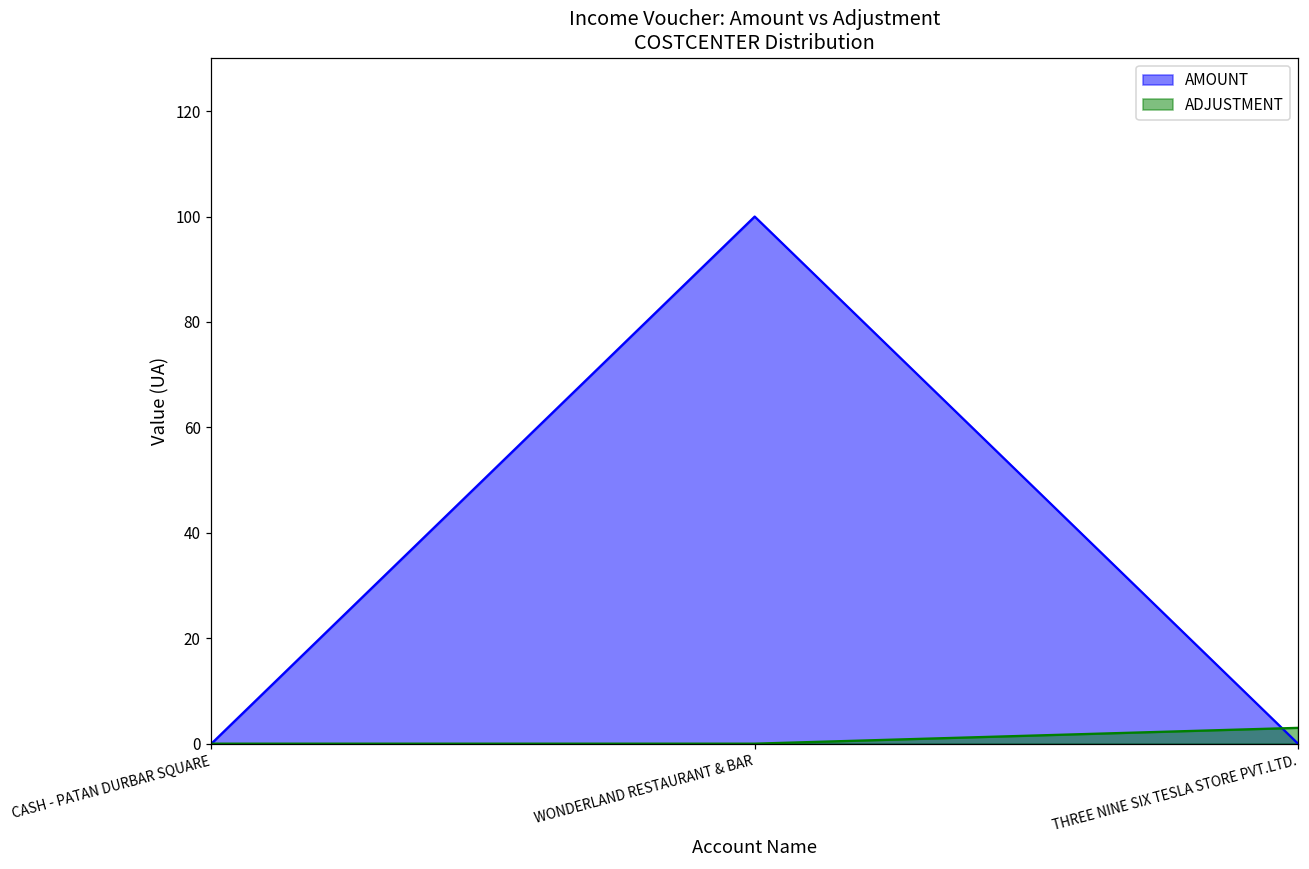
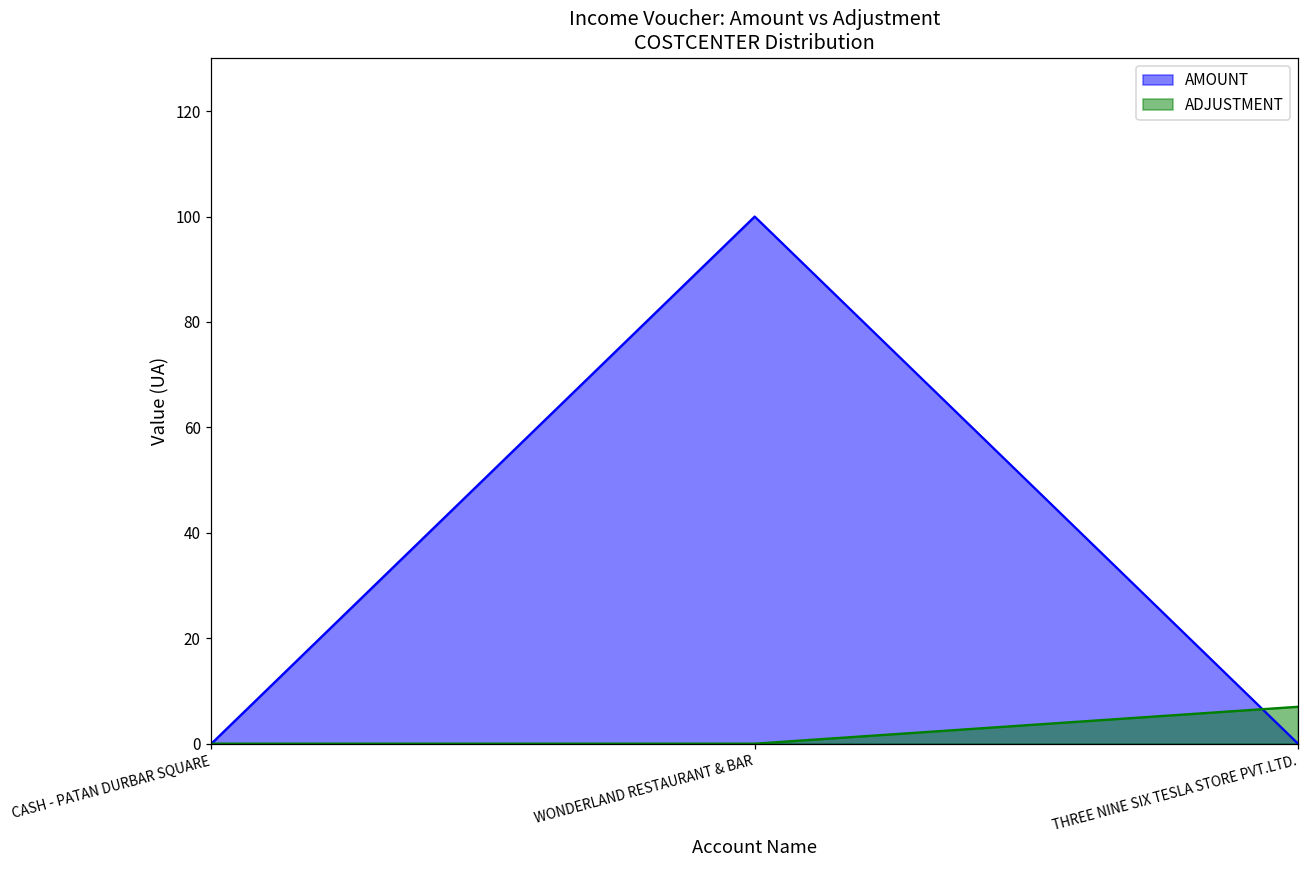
ADJUSTMENT, THREE NINE SIX TESLA STORE PVT.LTD.: 3 -> 7
